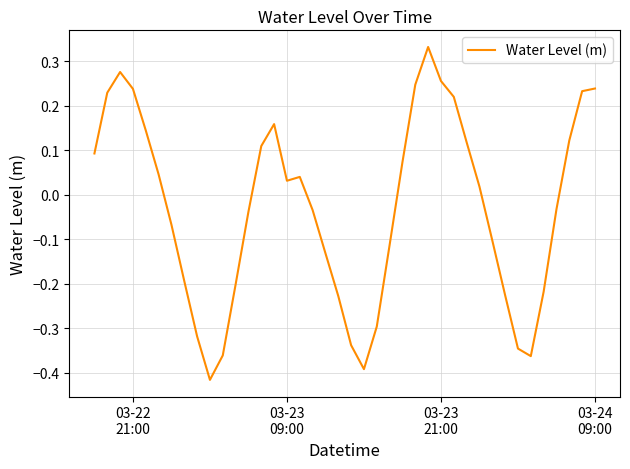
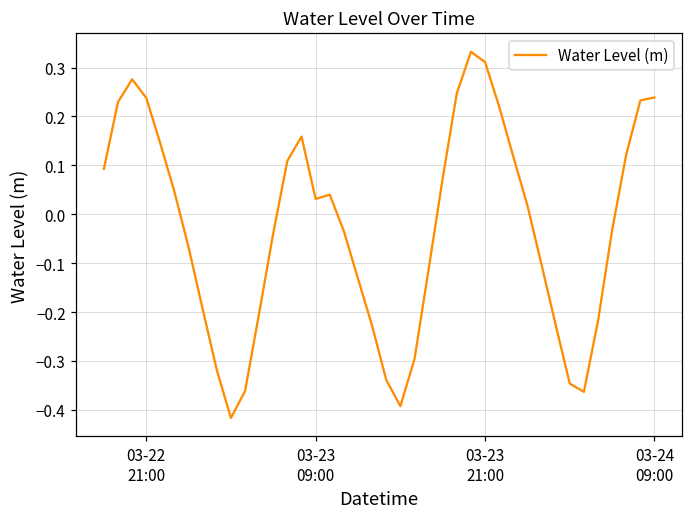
03-23 21:00: 0.26 -> 0.31
